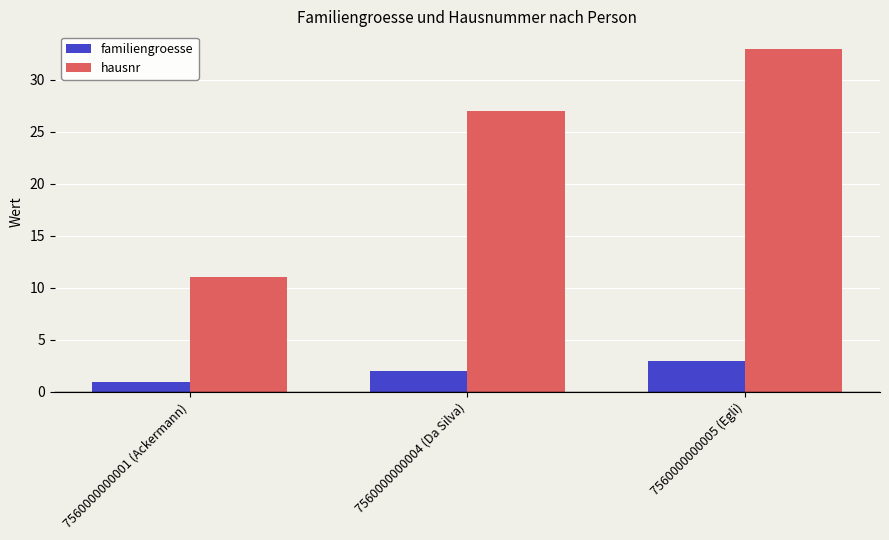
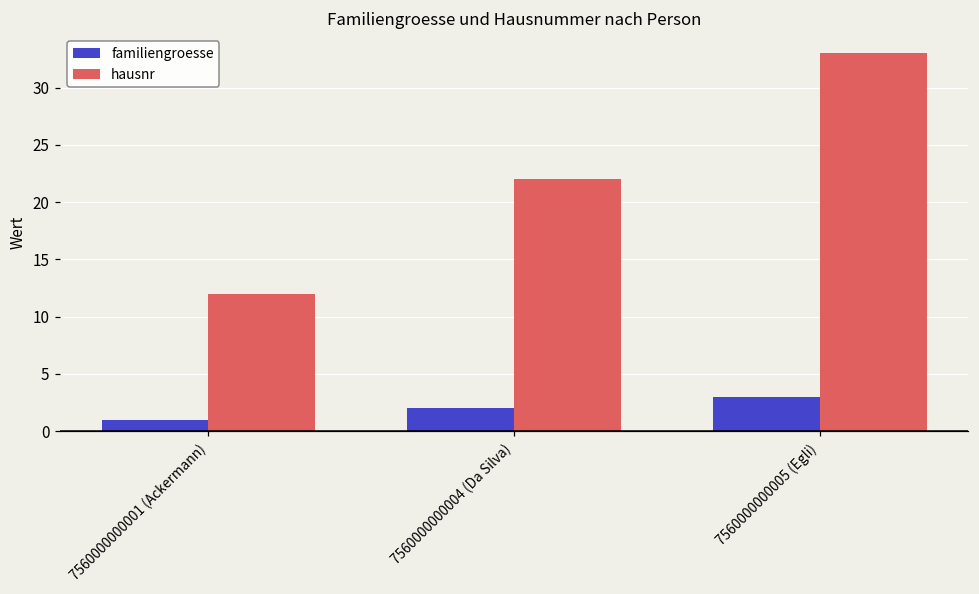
hausnr, 7560000000001 (Ackermann): 11 -> 12
hausnr, 7560000000004 (Da Silva): 27 -> 22
